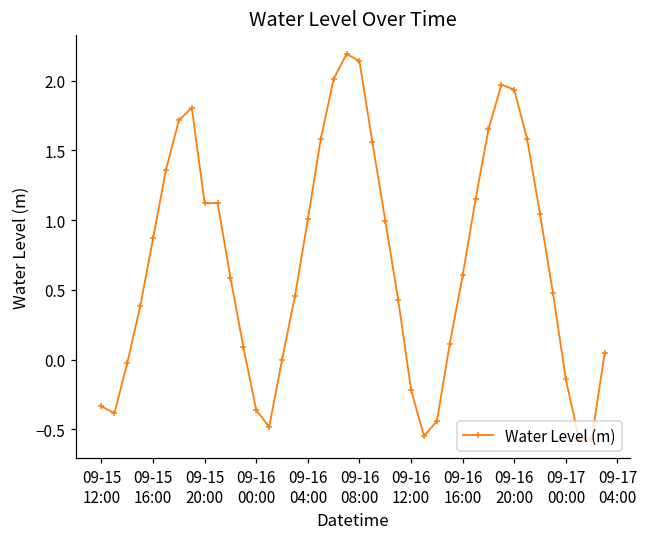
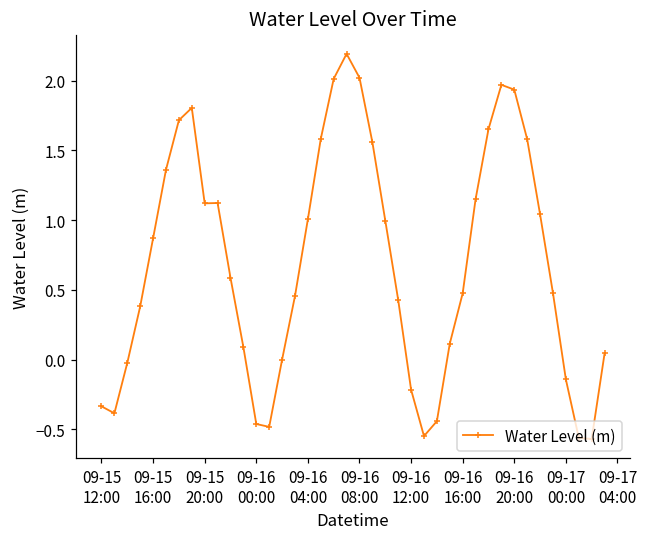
09-16 00:00: -0.36 -> -0.46
09-16 08:00: 2.14 -> 2.02
09-16 16:00: 0.60 -> 0.48
